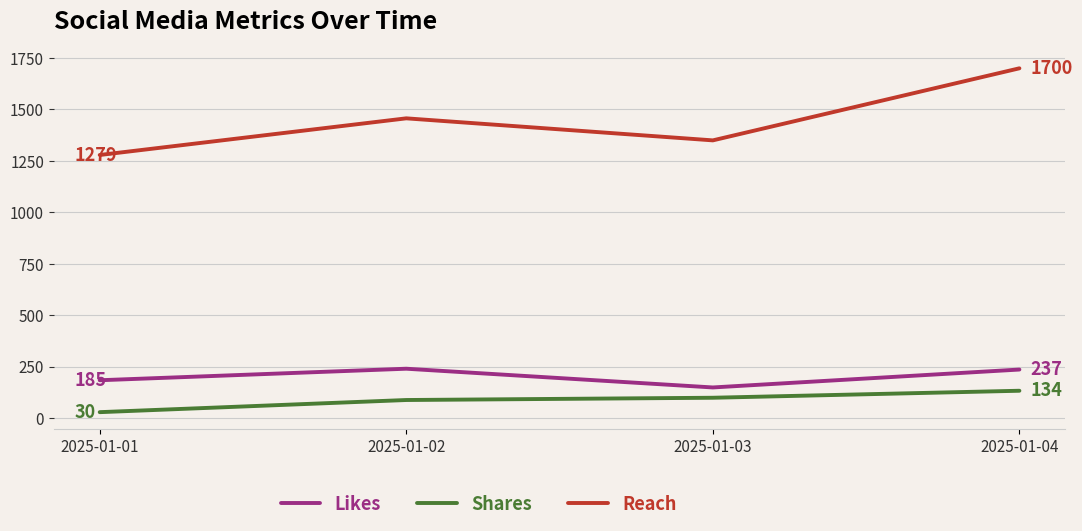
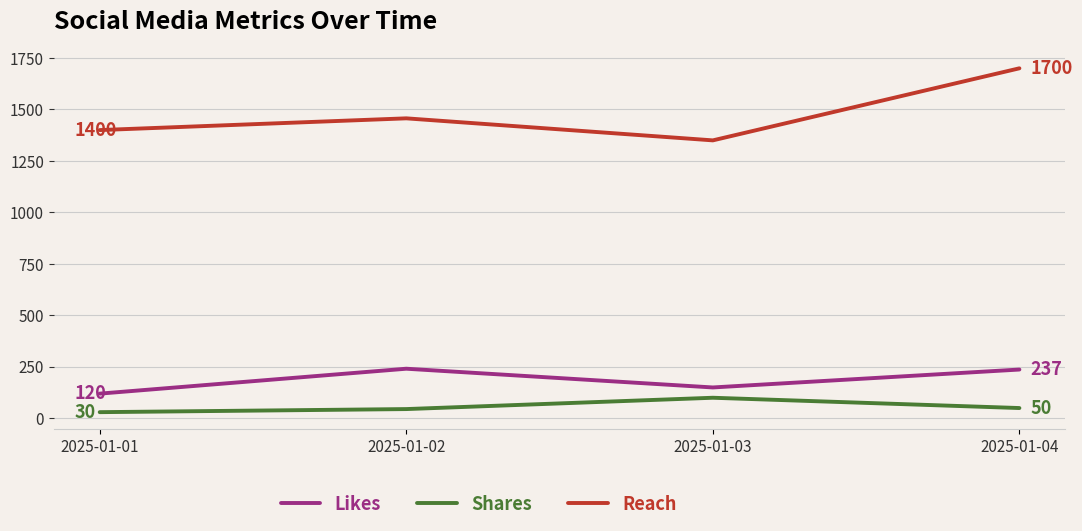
Likes, 2025-01-01: 185 -> 120
Reach, 2025-01-01: 1279 -> 1400
Shares, 2025-01-02: 90 -> 50
Shares, 2025-01-04: 134 -> 50
